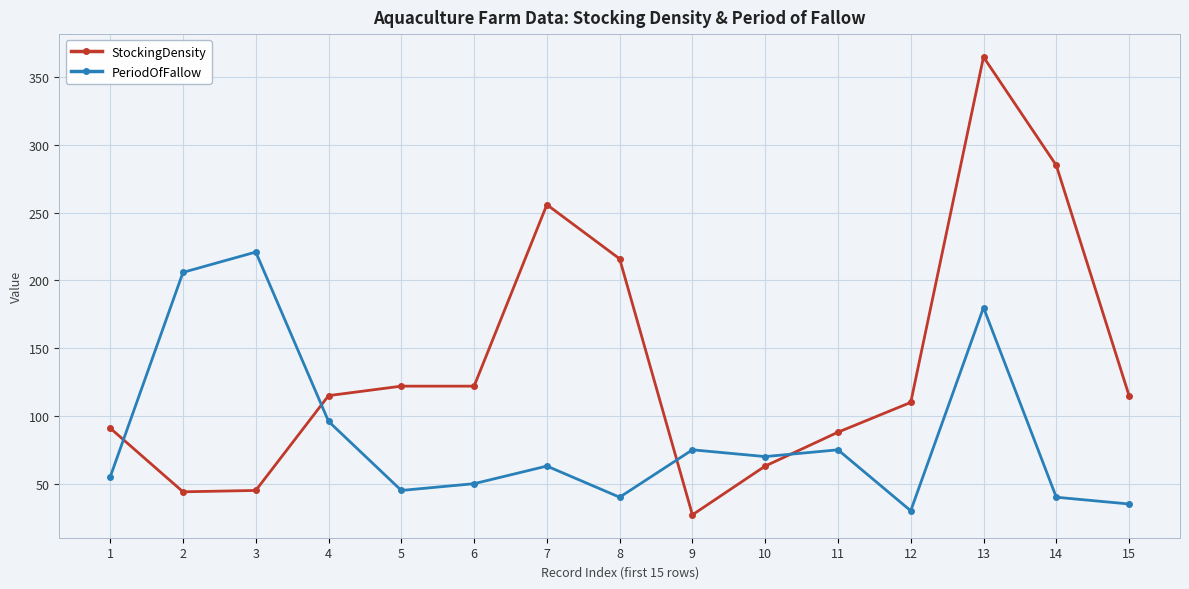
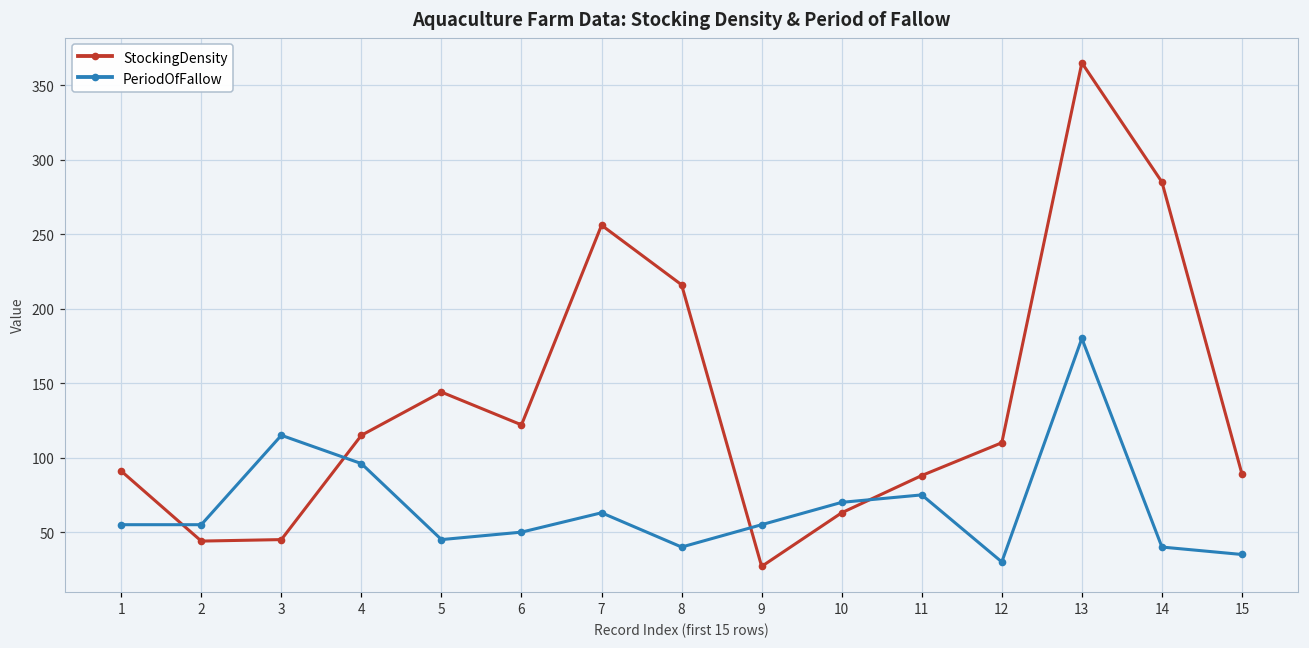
PeriodOfFallow, 2: 206 -> 55
PeriodOfFallow, 3: 221 -> 115
StockingDensity, 5: 122 -> 144
PeriodOfFallow, 9: 75 -> 55
StockingDensity, 15: 115 -> 89
